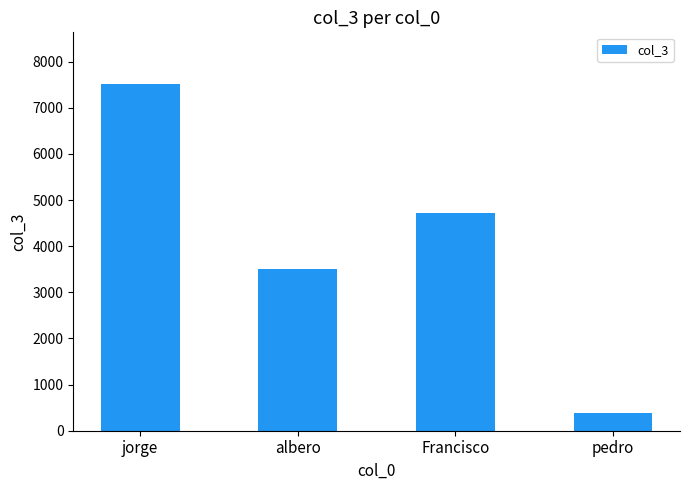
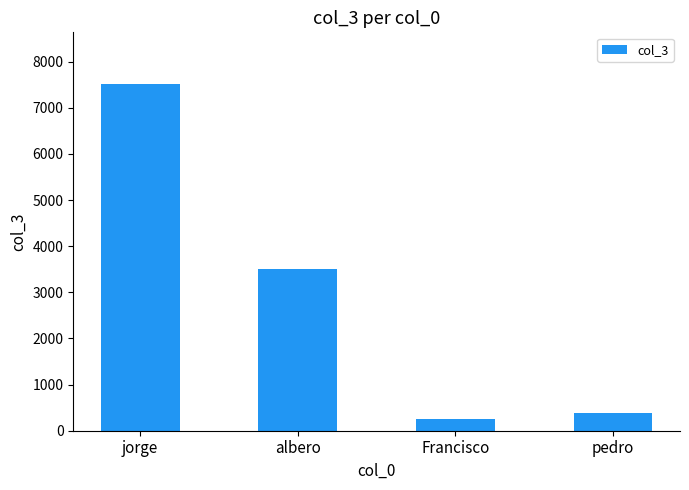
Francisco: 4700 -> 300
